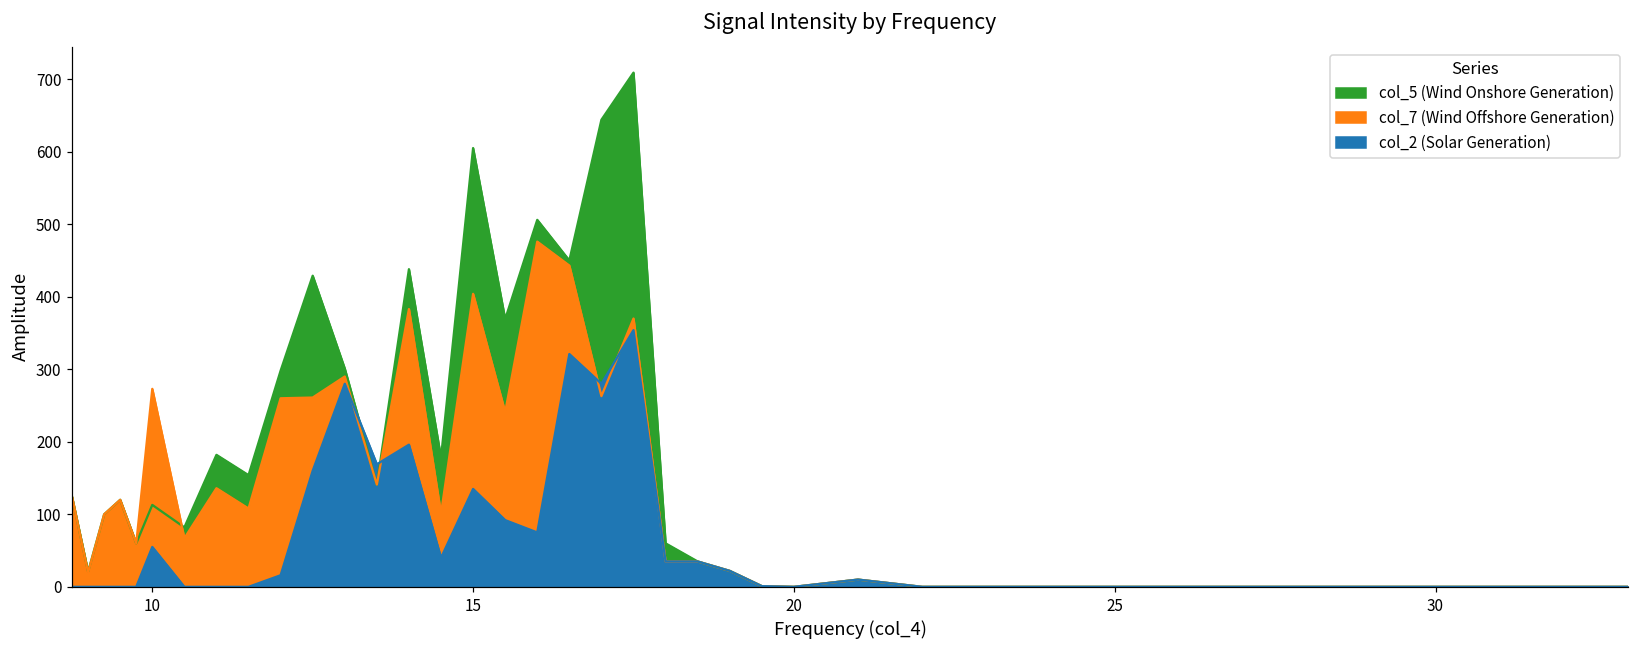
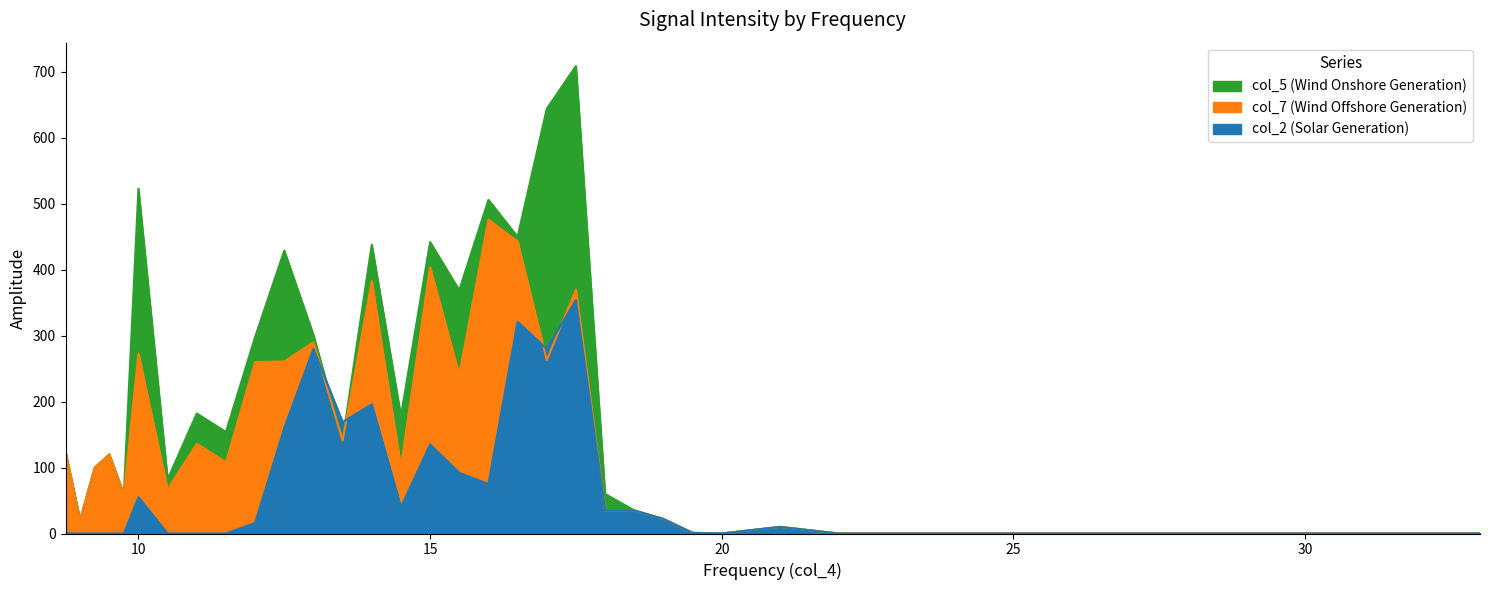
col_5 (Wind Onshore Generation), 10: 110 -> 520
col_5 (Wind Onshore Generation), 15: 610 -> 440
